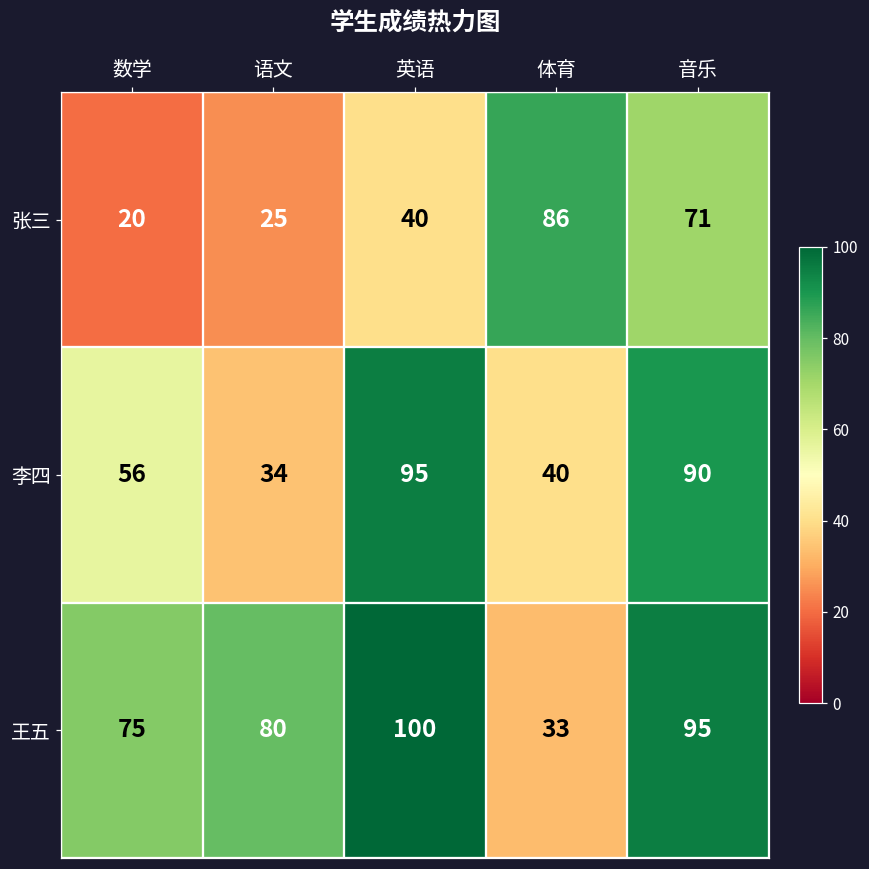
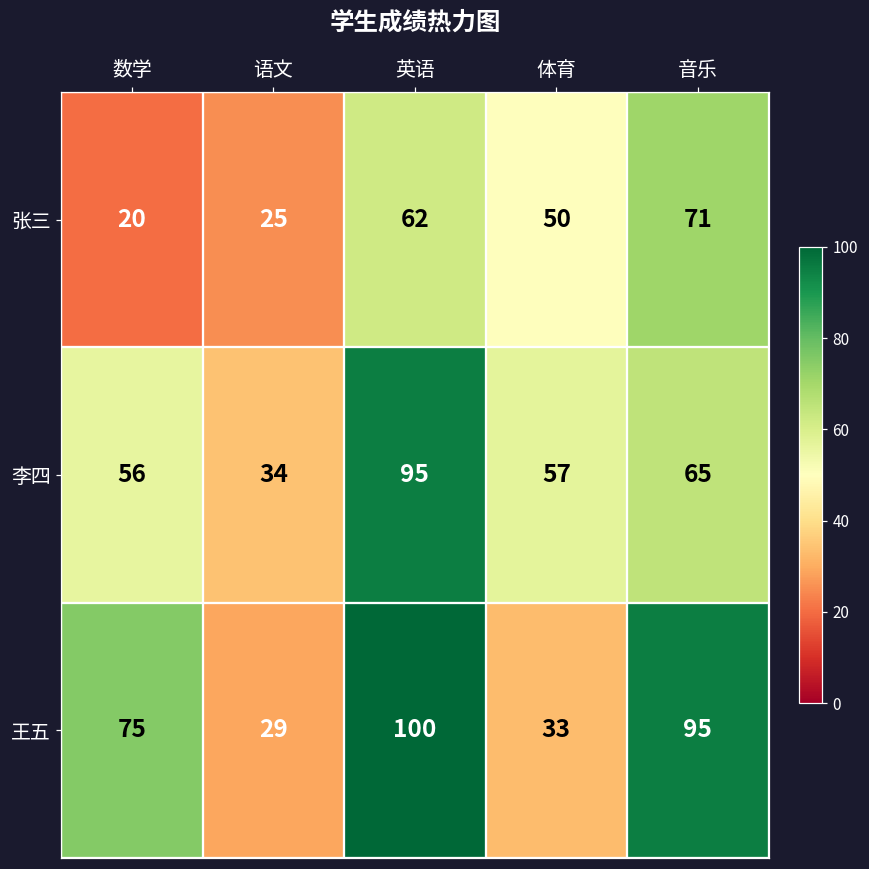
张三, 英语: 40 -> 62
张三, 体育: 86 -> 50
李四, 体育: 40 -> 57
李四, 音乐: 90 -> 65
王五, 语文: 80 -> 29
